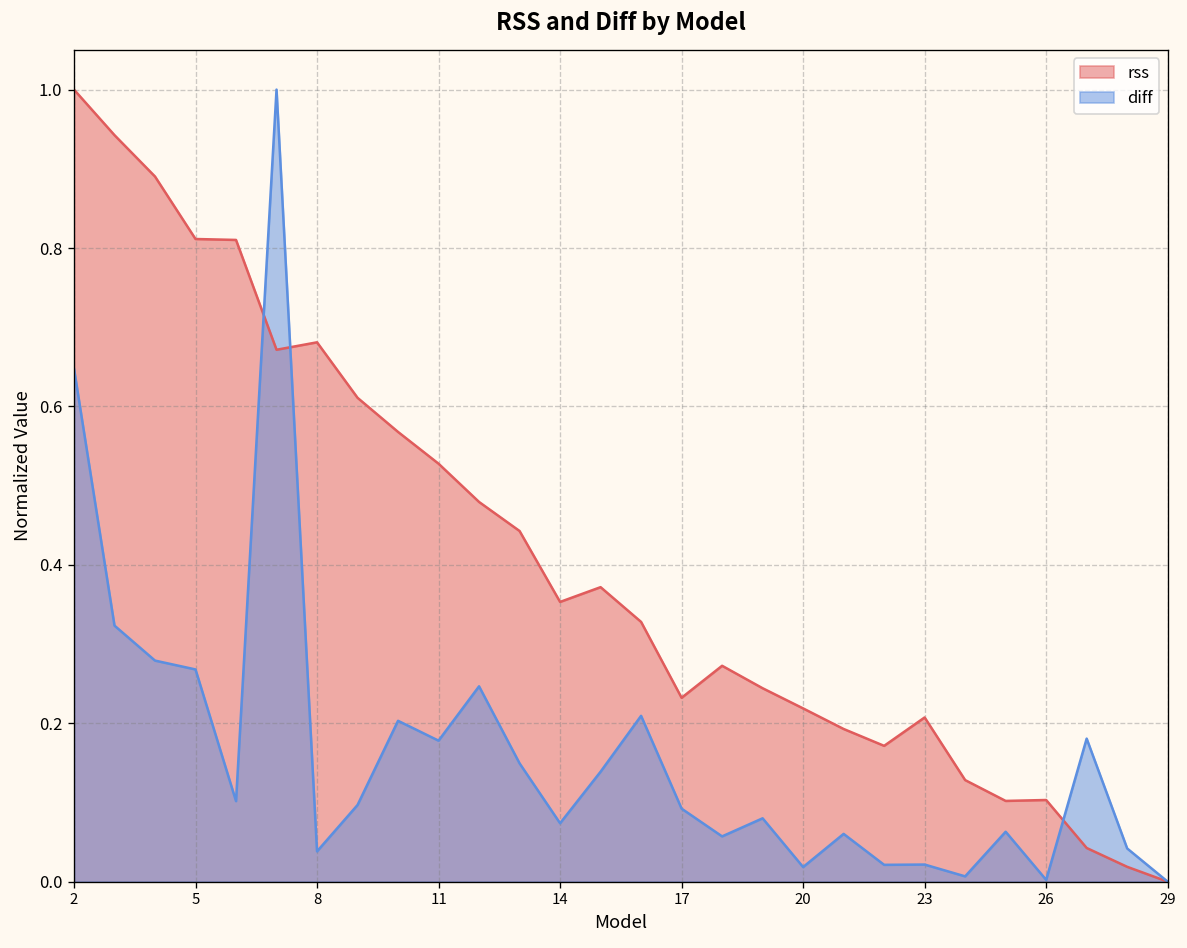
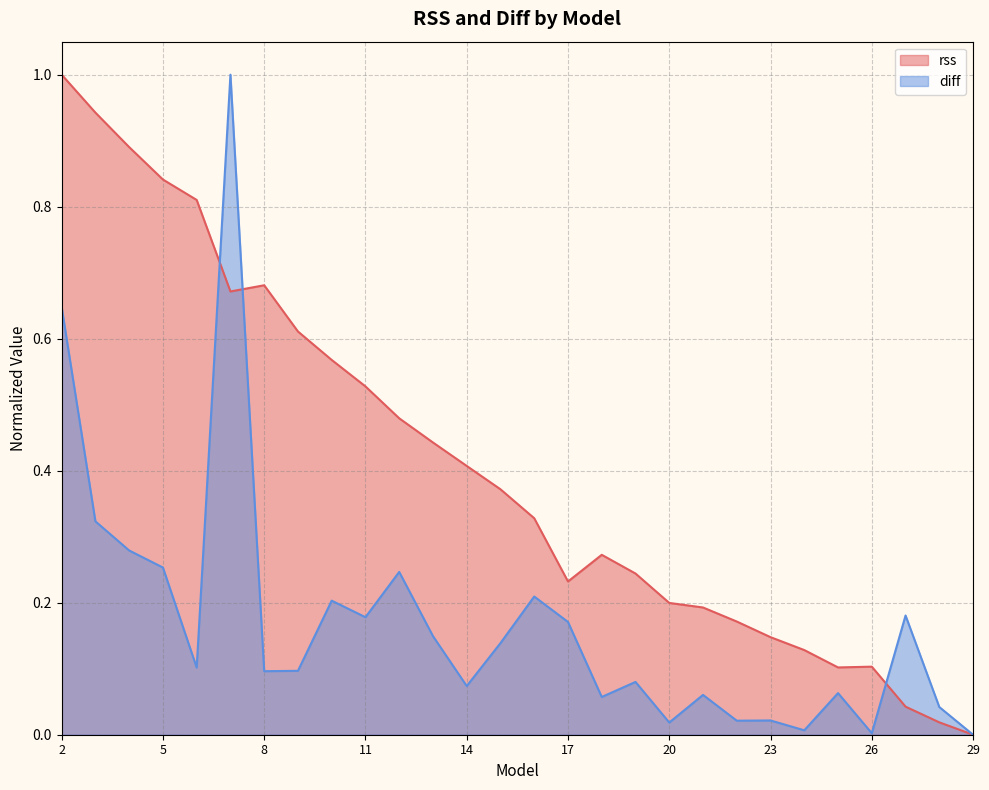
rss, 5: 0.81 -> 0.84
diff, 5: 0.27 -> 0.25
diff, 8: 0.04 -> 0.10
rss, 14: 0.35 -> 0.41
diff, 17: 0.09 -> 0.17
rss, 20: 0.22 -> 0.20
rss, 23: 0.21 -> 0.15
